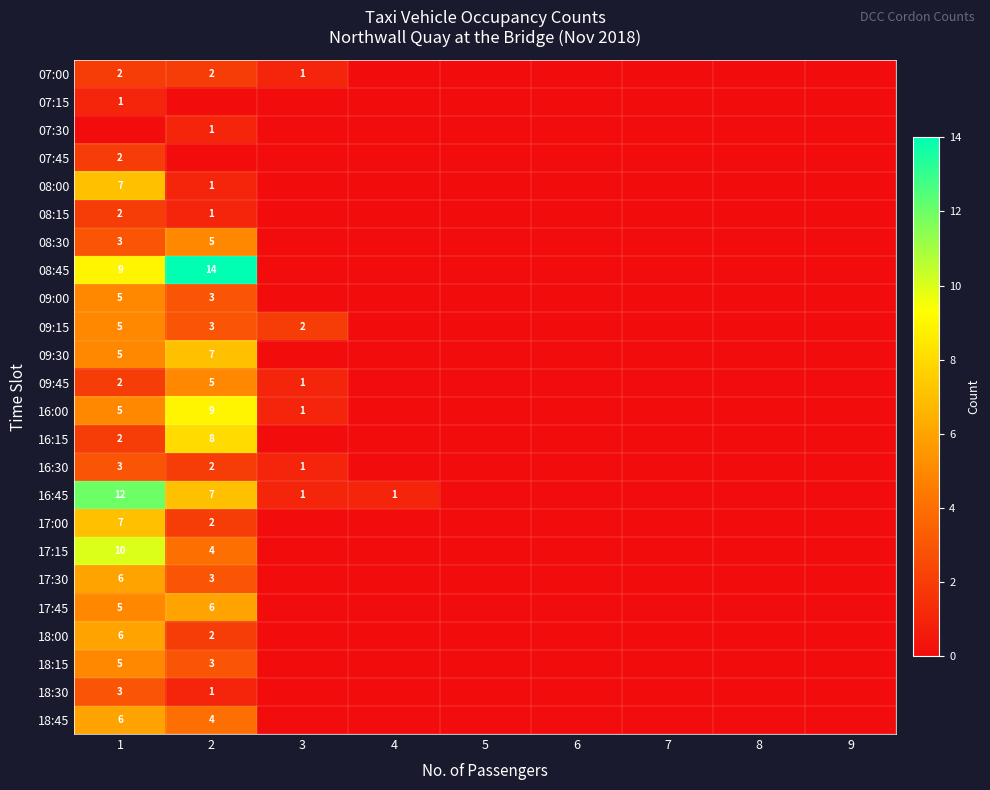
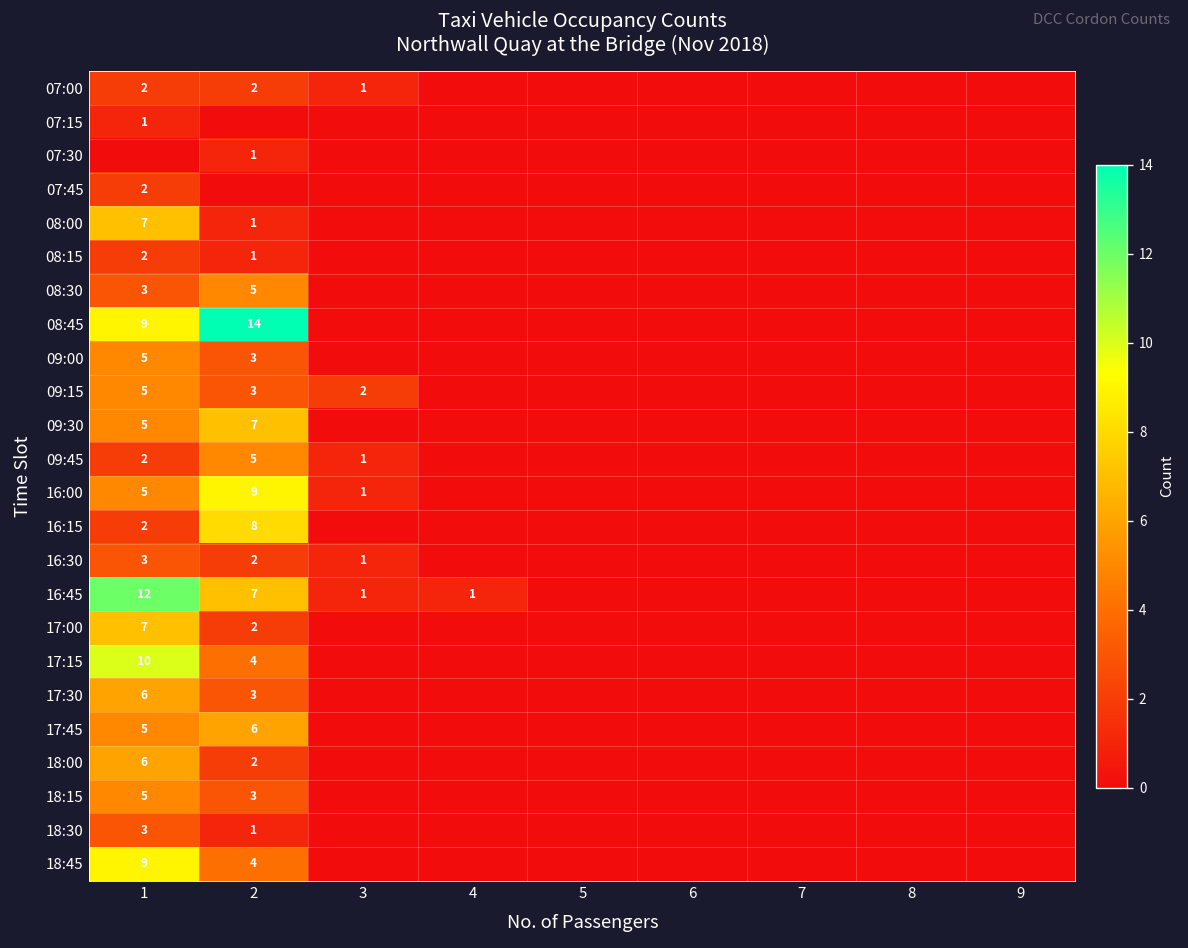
18:45, 1: 6 -> 9
